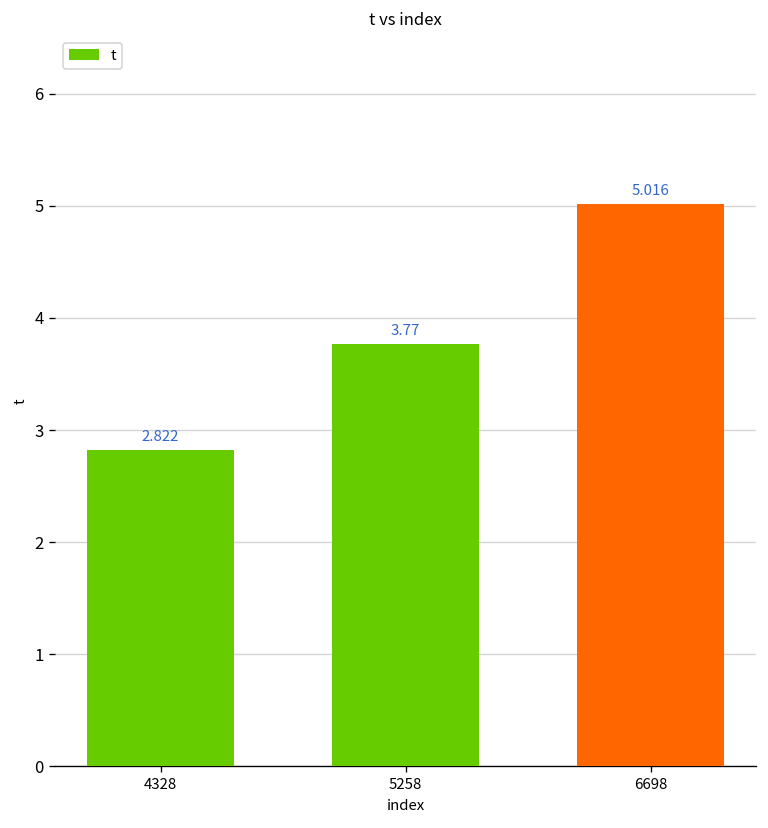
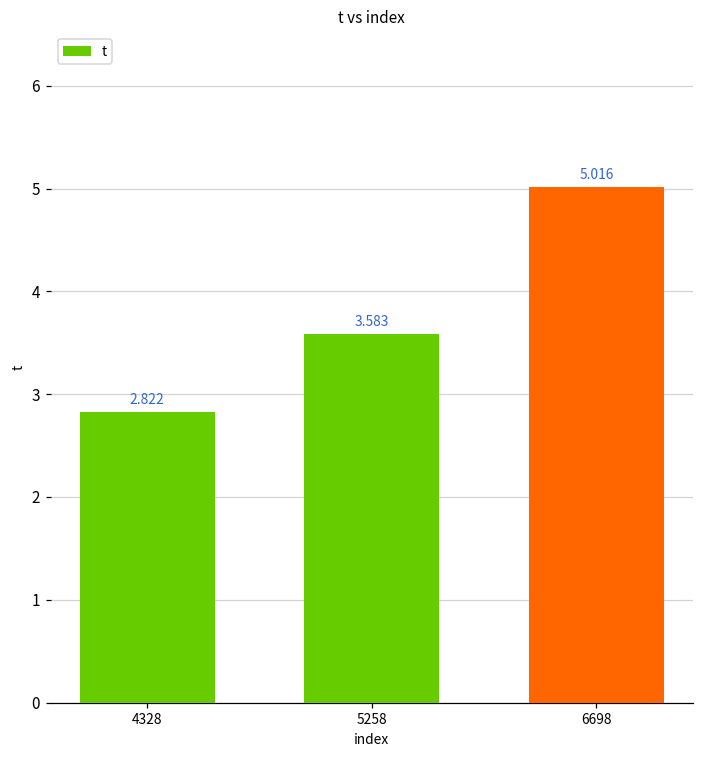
5258: 3.77 -> 3.583
